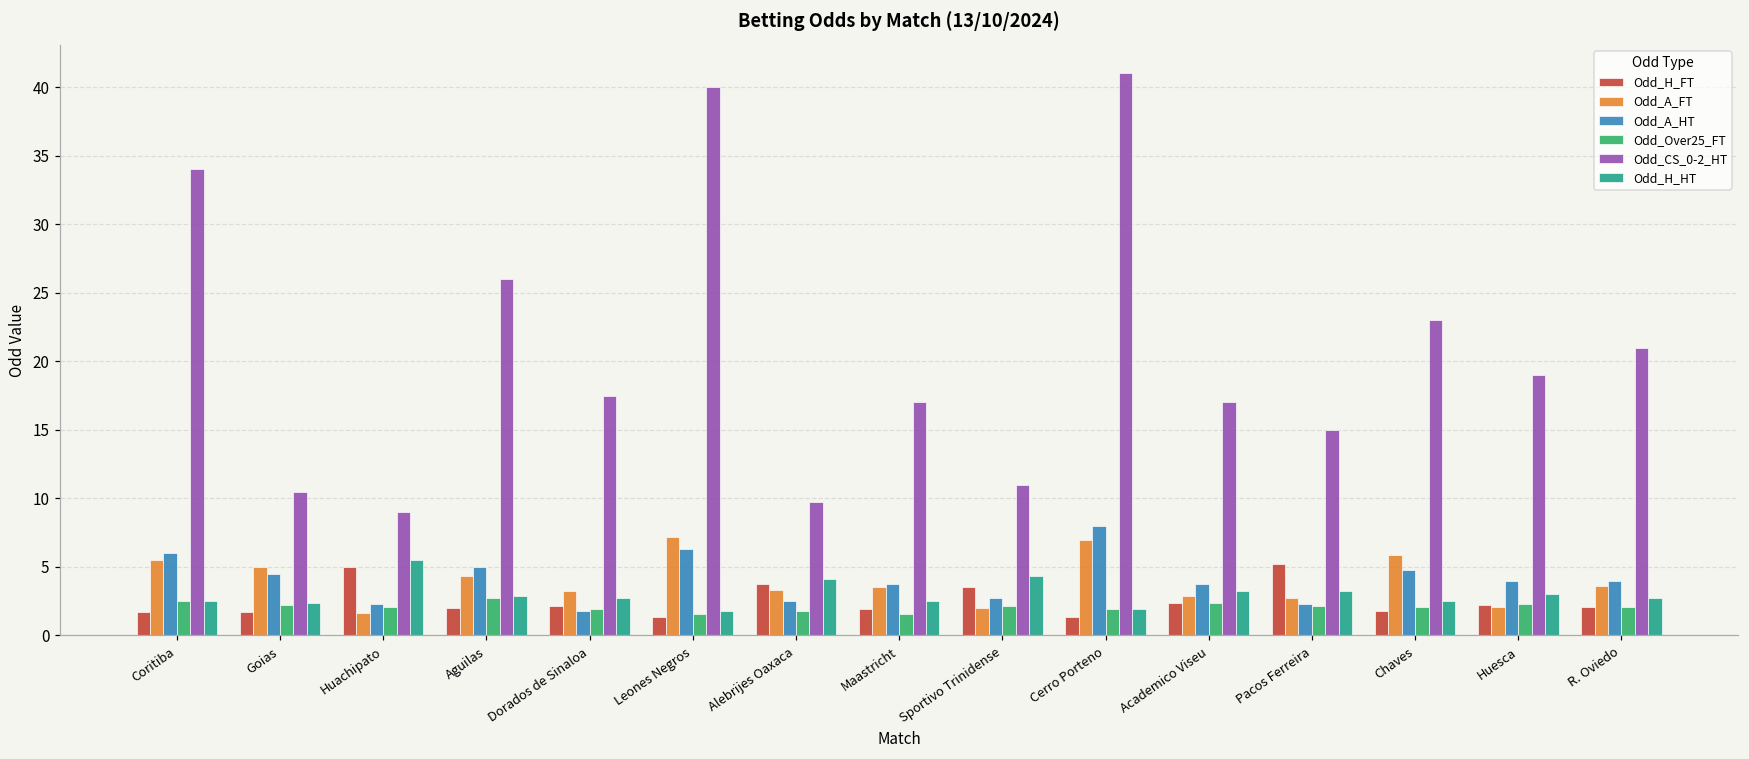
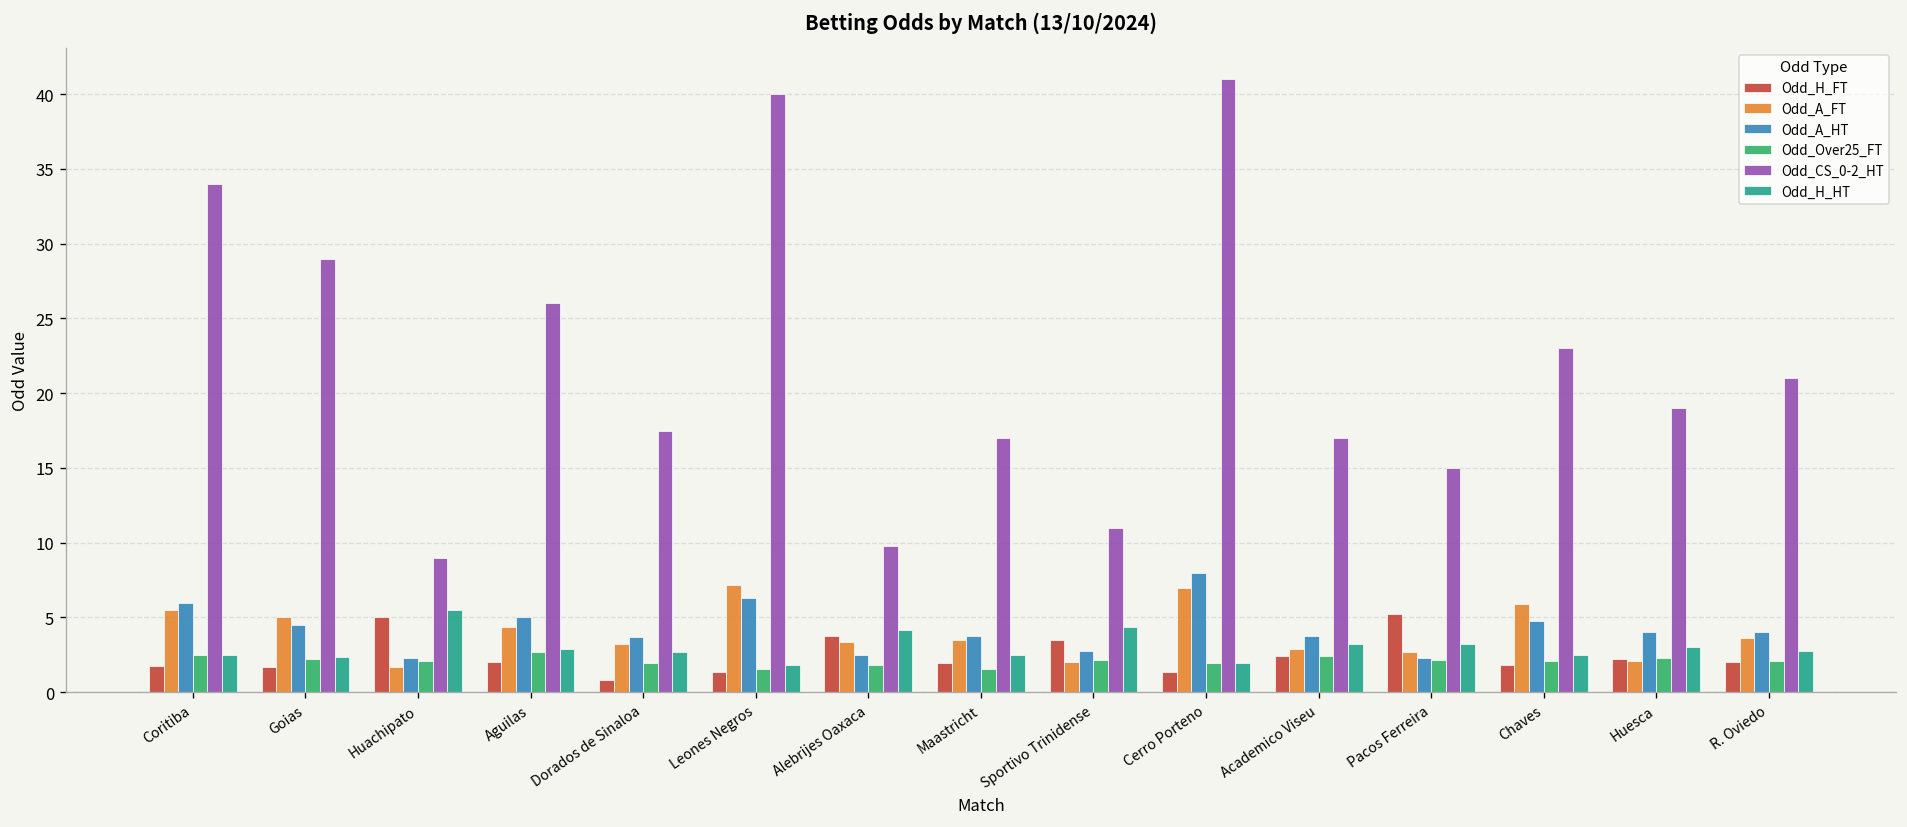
Odd_CS_0-2_HT, Goias: 10.5 -> 29.0
Odd_H_FT, Dorados de Sinaloa: 2.2 -> 0.8
Odd_A_HT, Dorados de Sinaloa: 1.8 -> 3.7
